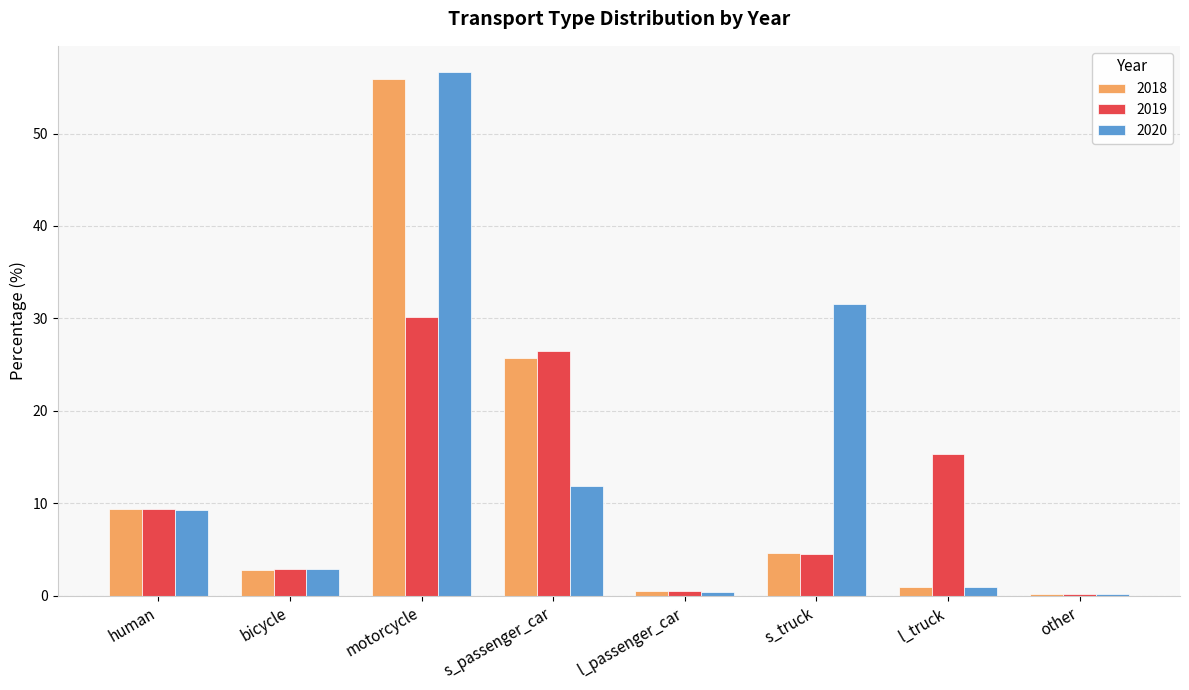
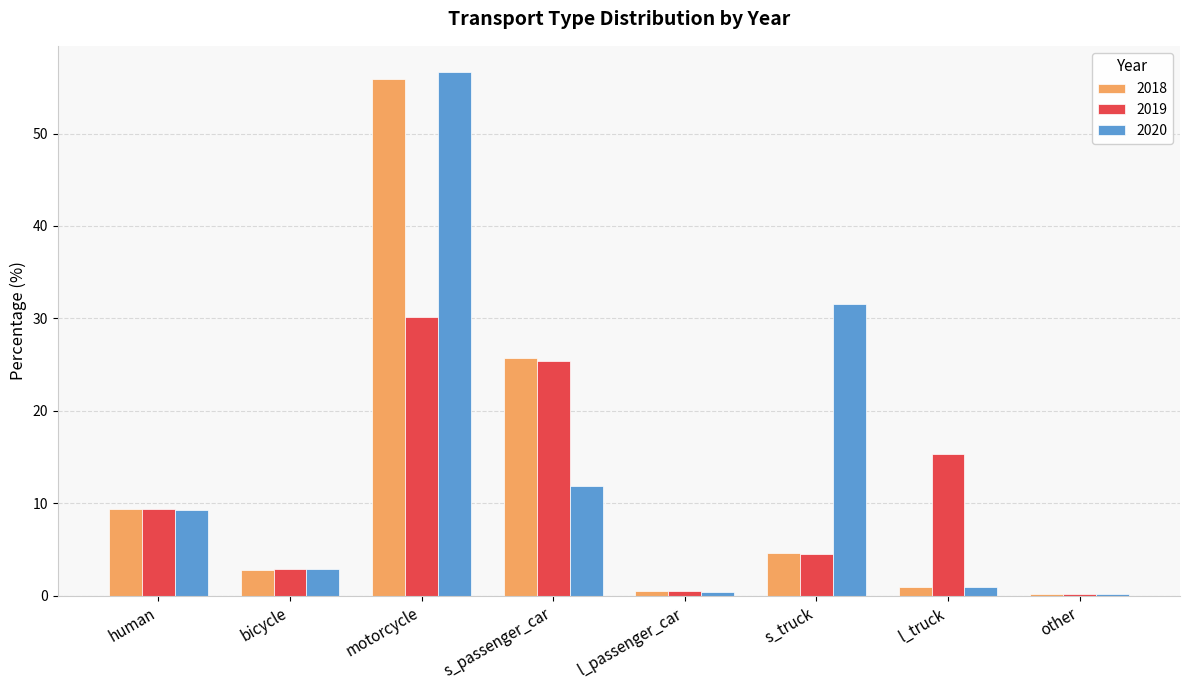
2019, s_passenger_car: 26 -> 25
